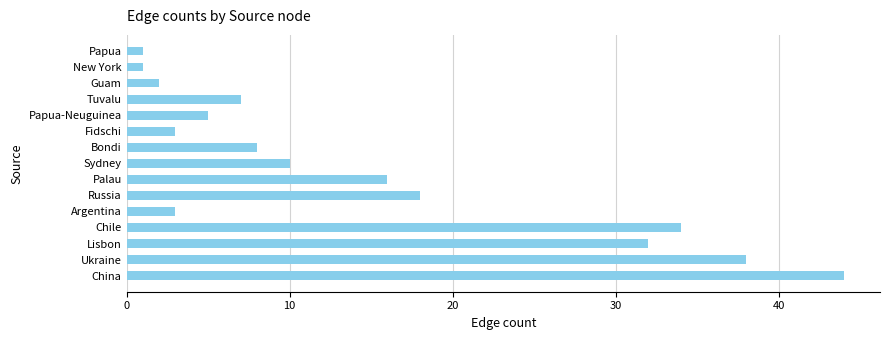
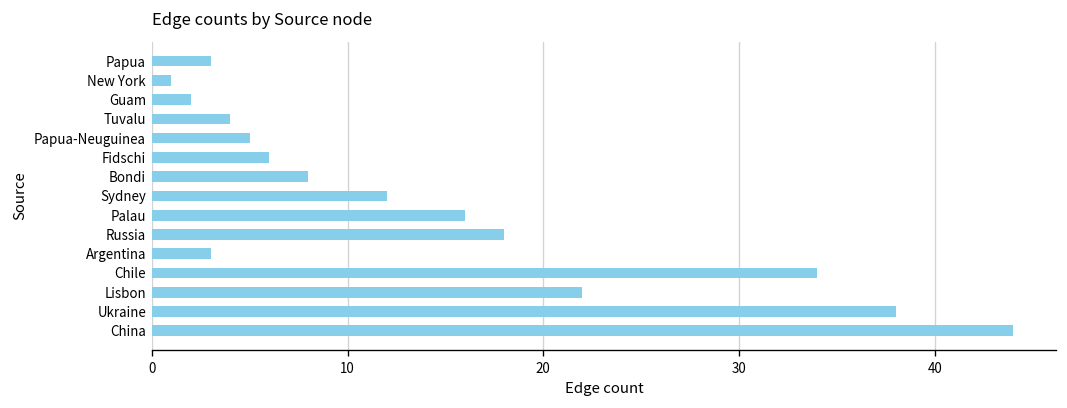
Papua: 1 -> 3
Tuvalu: 7 -> 4
Fidschi: 3 -> 6
Sydney: 10 -> 12
Lisbon: 32 -> 22
